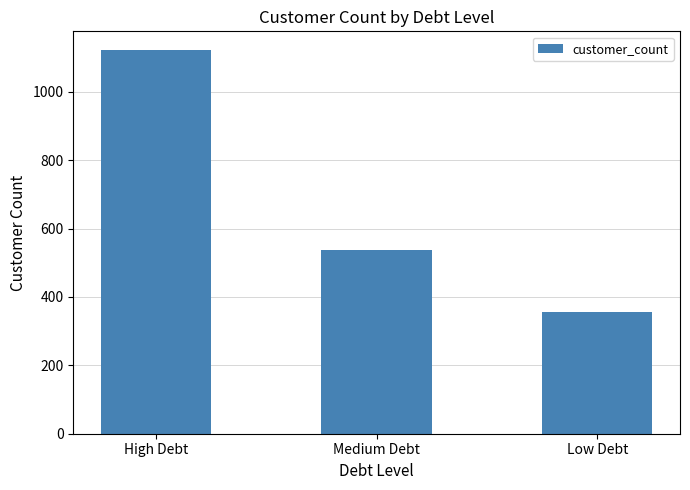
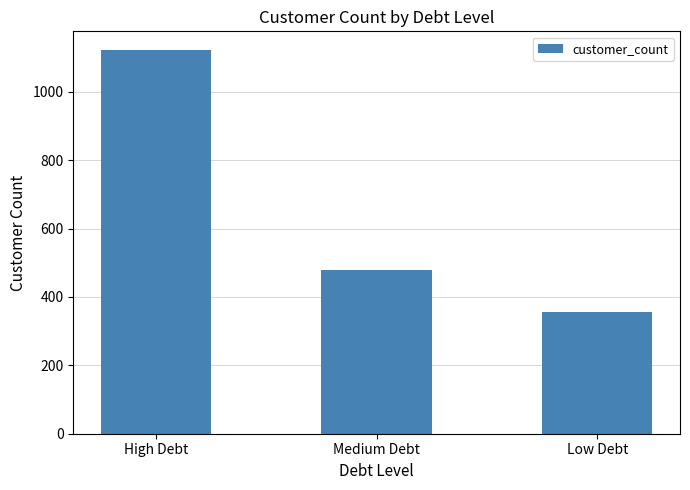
Medium Debt: 540 -> 480
